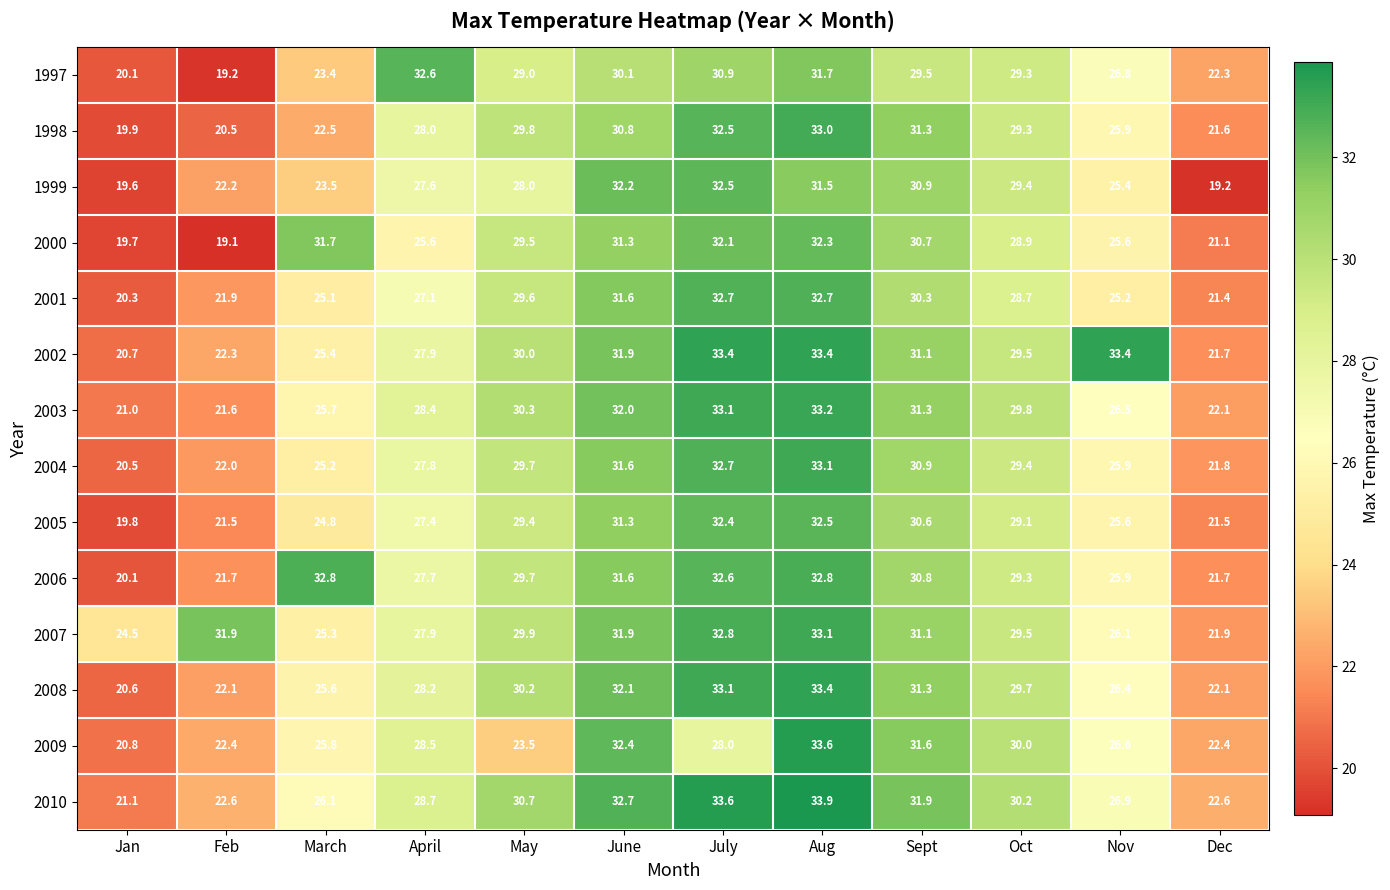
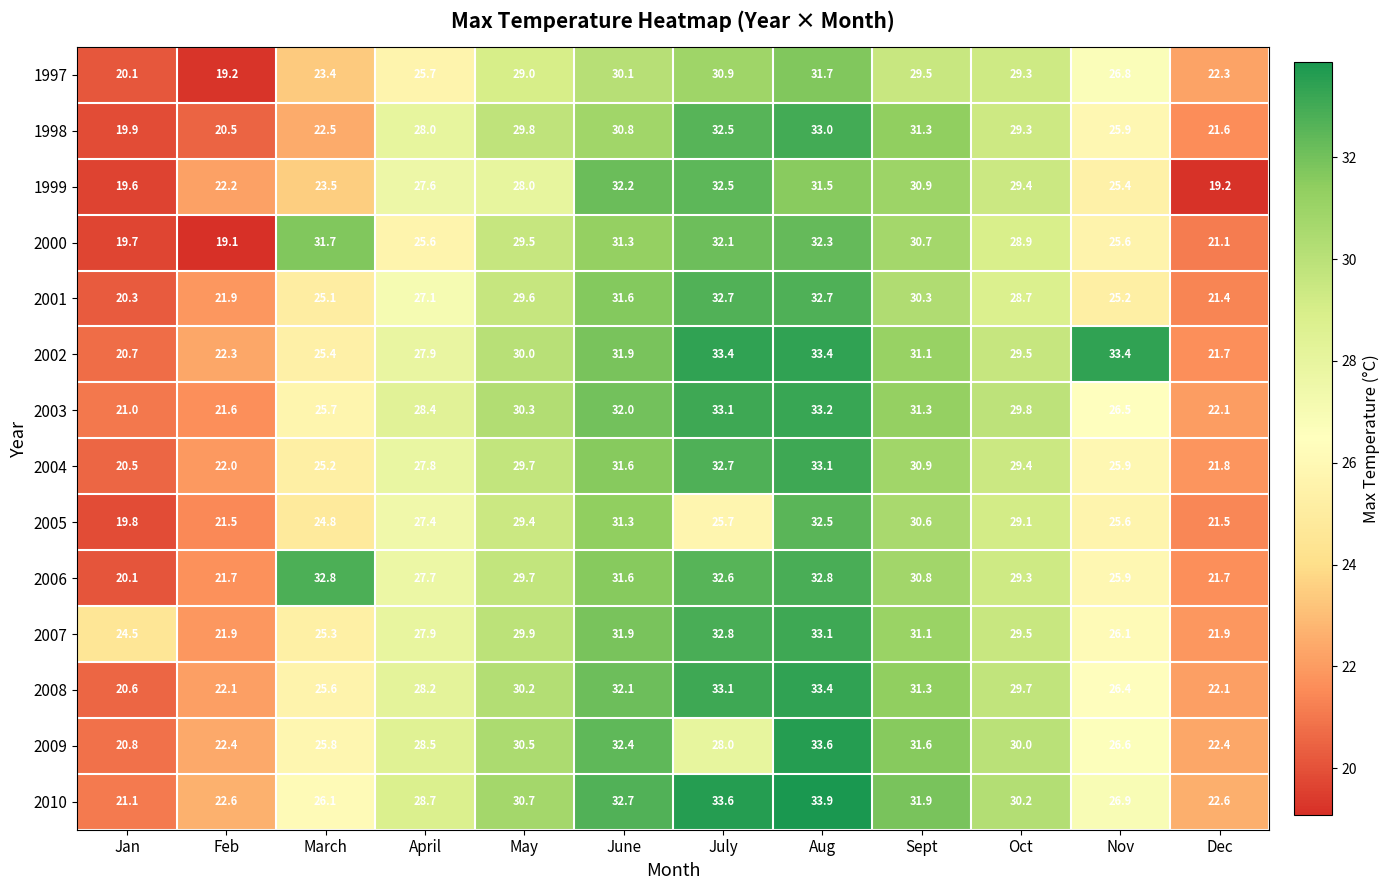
1997, April: 32.6 -> 25.7
2005, July: 32.4 -> 25.7
2007, Feb: 31.9 -> 21.9
2009, May: 23.5 -> 30.5
